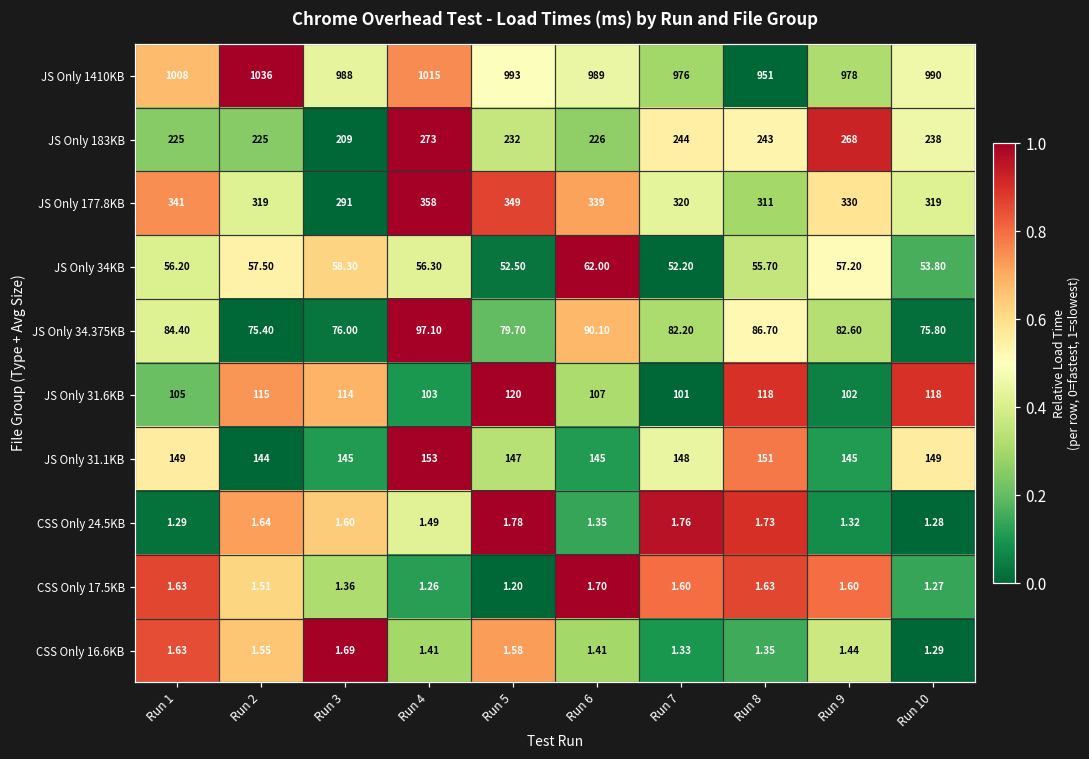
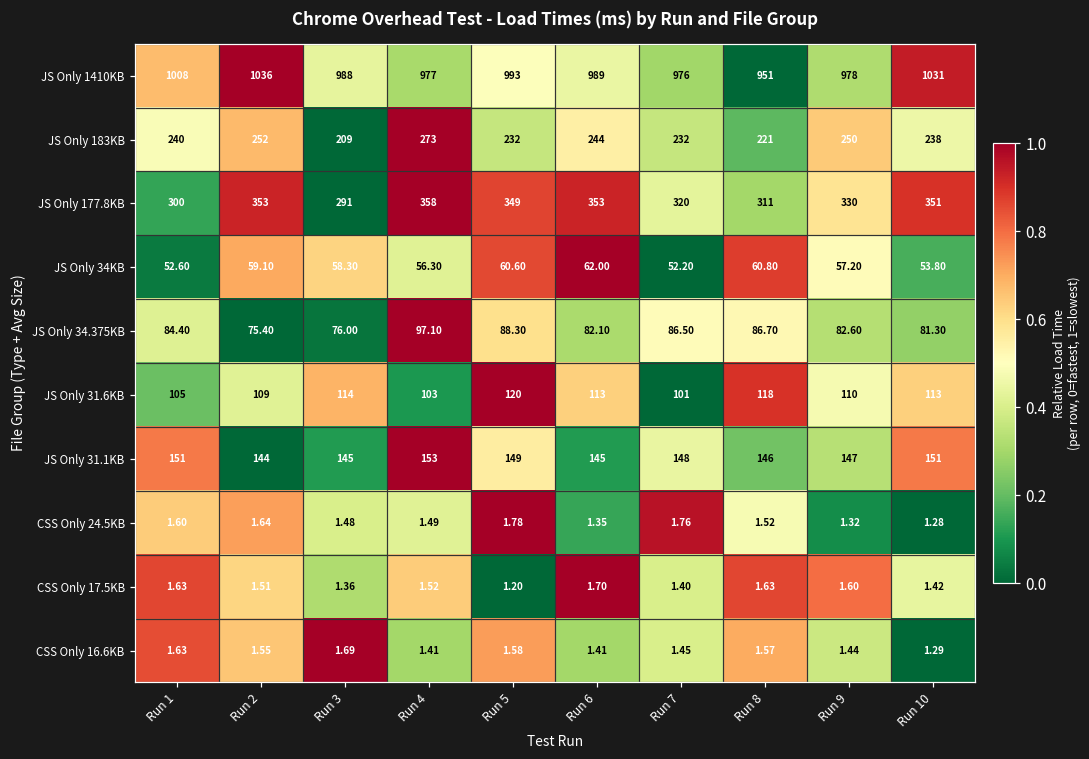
JS Only 1410KB, Run 4: 1015 -> 977
JS Only 1410KB, Run 10: 990 -> 1031
JS Only 183KB, Run 1: 225 -> 240
JS Only 183KB, Run 2: 225 -> 252
JS Only 183KB, Run 6: 226 -> 244
JS Only 183KB, Run 7: 244 -> 232
JS Only 183KB, Run 8: 243 -> 221
JS Only 183KB, Run 9: 268 -> 250
JS Only 177.8KB, Run 1: 341 -> 300
JS Only 177.8KB, Run 2: 319 -> 353
JS Only 177.8KB, Run 6: 339 -> 353
JS Only 177.8KB, Run 10: 319 -> 351
JS Only 34KB, Run 1: 56.20 -> 52.60
JS Only 34KB, Run 2: 57.50 -> 59.10
JS Only 34KB, Run 5: 52.50 -> 60.60
JS Only 34KB, Run 8: 55.70 -> 60.80
JS Only 34.375KB, Run 5: 79.70 -> 88.30
JS Only 34.375KB, Run 6: 90.10 -> 82.10
JS Only 34.375KB, Run 7: 82.20 -> 86.50
JS Only 34.375KB, Run 10: 75.80 -> 81.30
JS Only 31.6KB, Run 2: 115 -> 109
JS Only 31.6KB, Run 6: 107 -> 113
JS Only 31.6KB, Run 9: 102 -> 110
JS Only 31.6KB, Run 10: 118 -> 113
JS Only 31.1KB, Run 1: 149 -> 151
JS Only 31.1KB, Run 5: 147 -> 149
JS Only 31.1KB, Run 8: 151 -> 146
JS Only 31.1KB, Run 9: 145 -> 147
JS Only 31.1KB, Run 10: 149 -> 151
CSS Only 24.5KB, Run 1: 1.29 -> 1.60
CSS Only 24.5KB, Run 3: 1.60 -> 1.48
CSS Only 24.5KB, Run 8: 1.73 -> 1.52
CSS Only 17.5KB, Run 4: 1.26 -> 1.52
CSS Only 17.5KB, Run 7: 1.60 -> 1.40
CSS Only 17.5KB, Run 10: 1.27 -> 1.42
CSS Only 16.6KB, Run 7: 1.33 -> 1.45
CSS Only 16.6KB, Run 8: 1.35 -> 1.57
